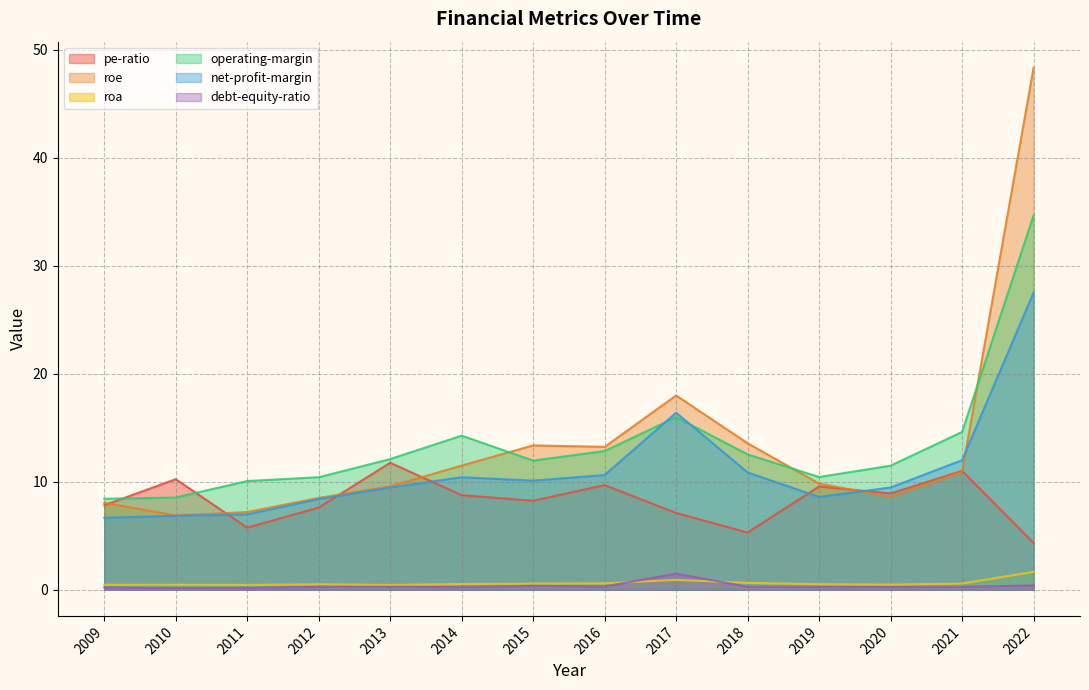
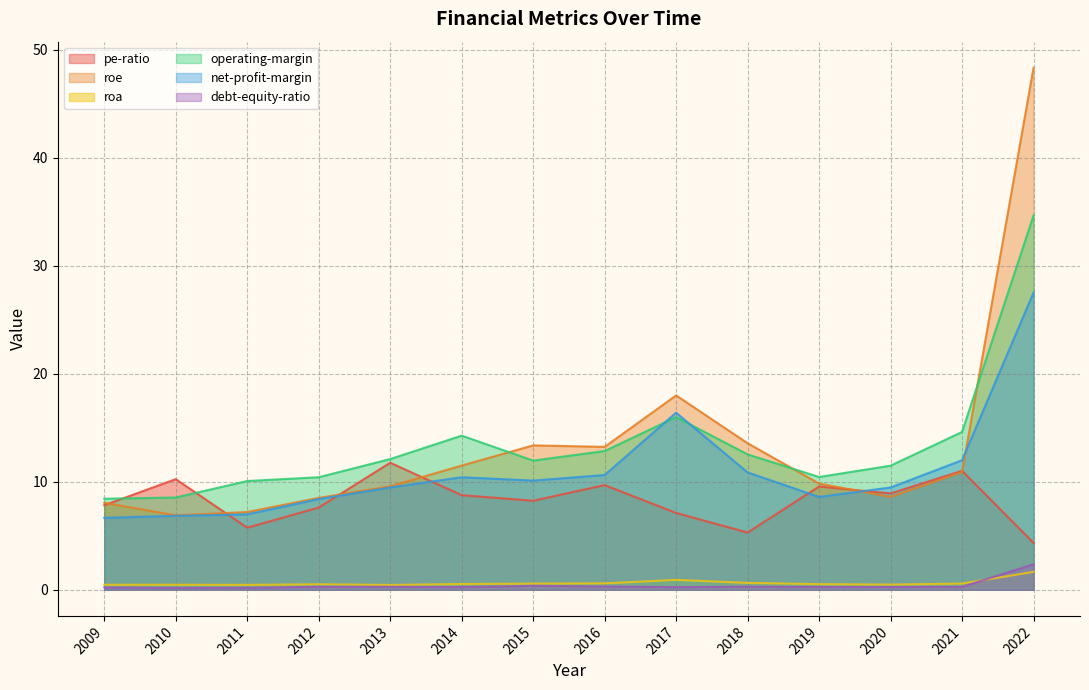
debt-equity-ratio, 2017: 1.5 -> 0.2
debt-equity-ratio, 2022: 0.4 -> 2.4
